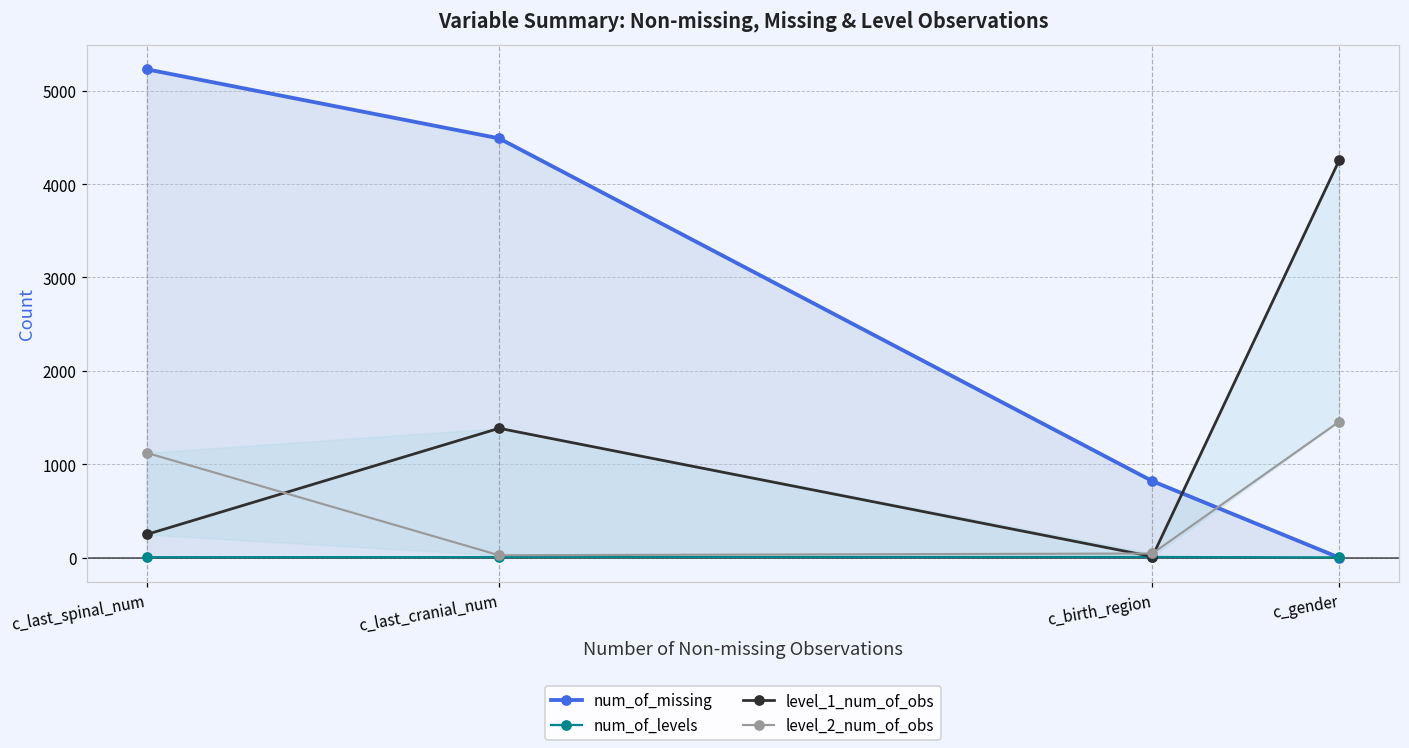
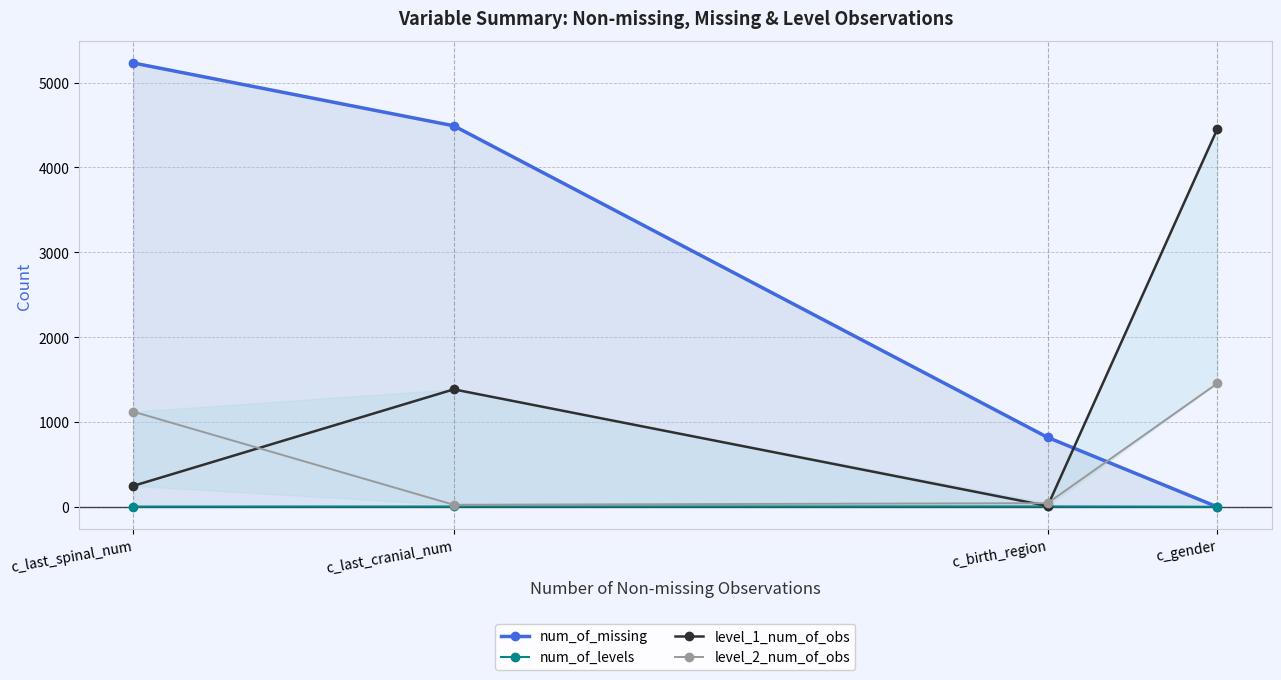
level_1_num_of_obs, c_gender: 4300 -> 4500
